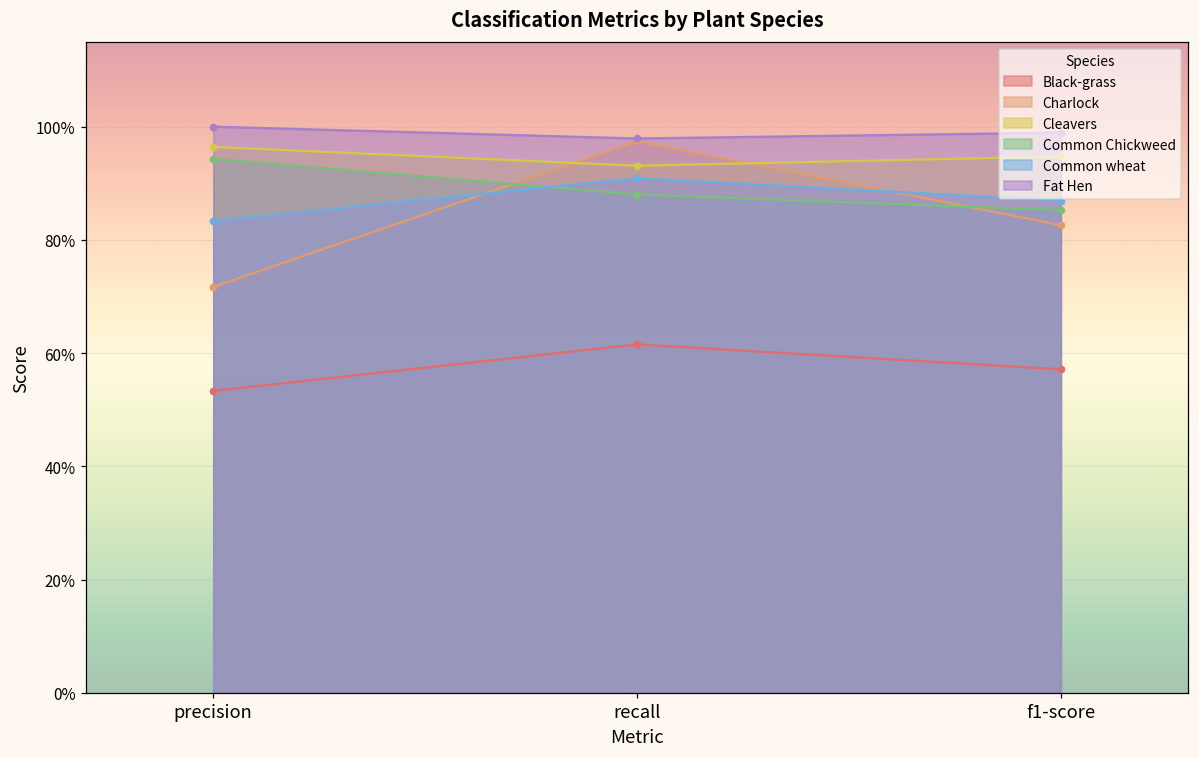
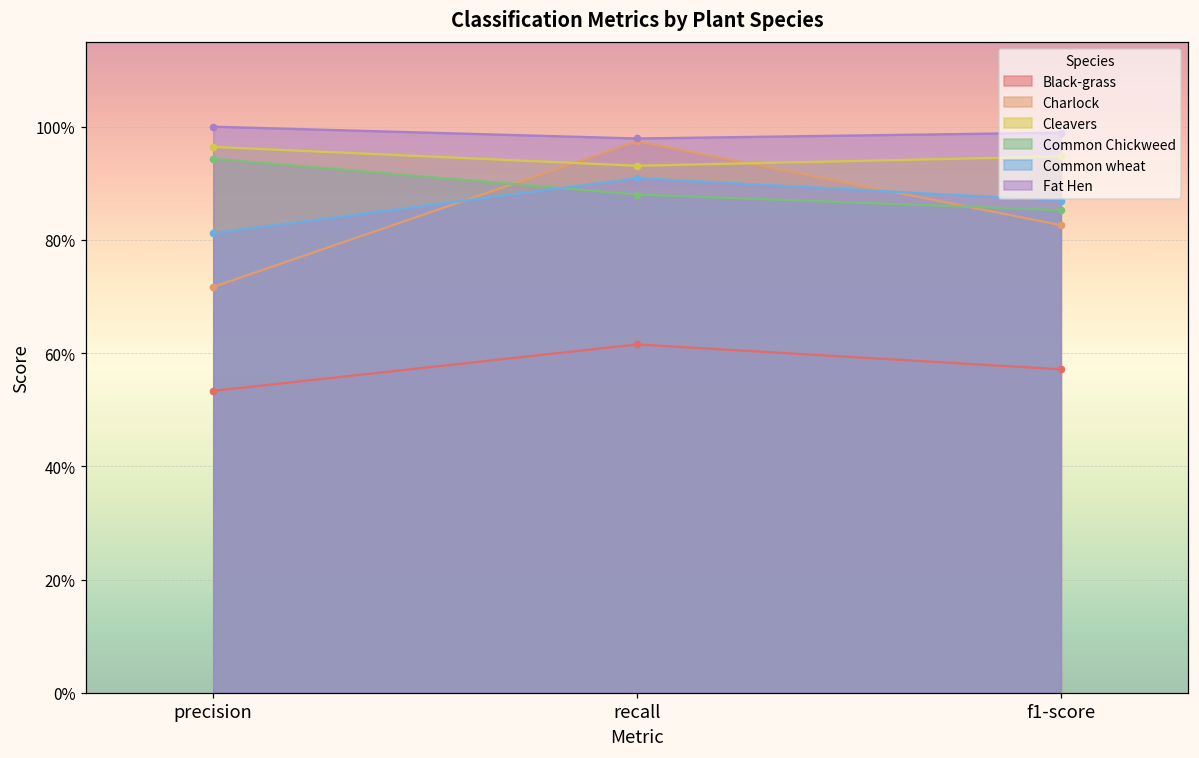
Common wheat, precision: 83% -> 81%
